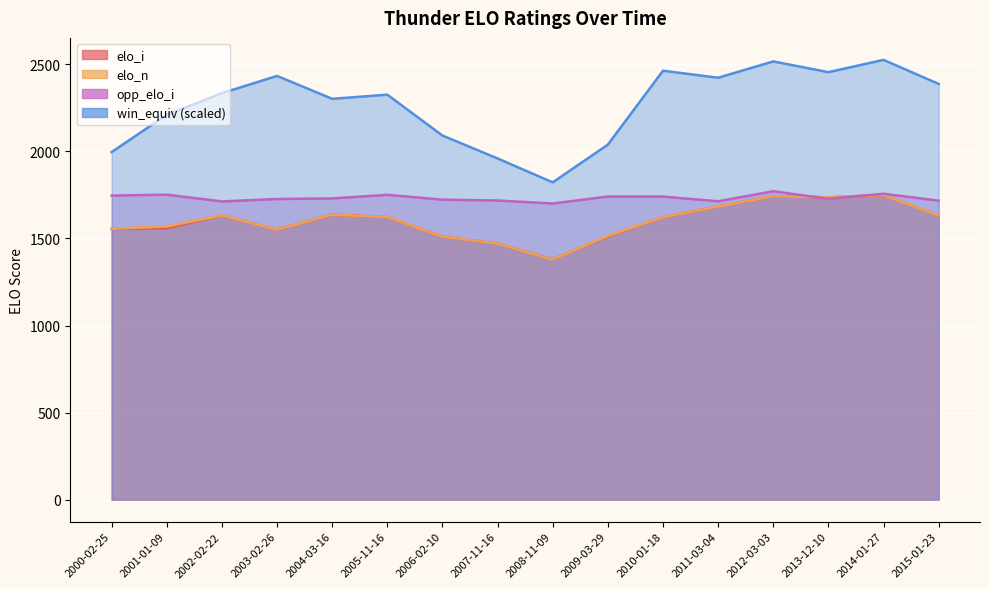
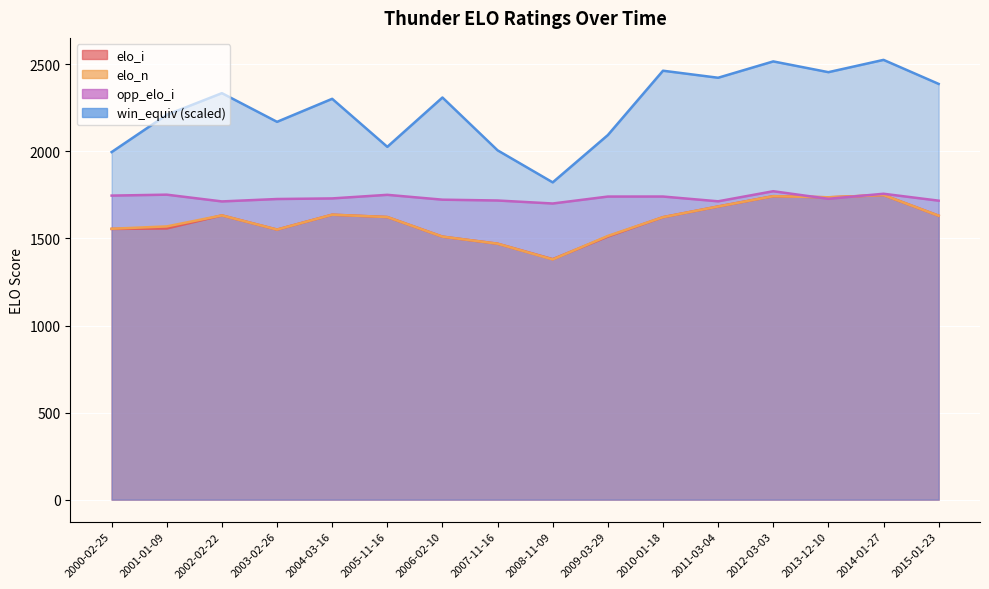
win_equiv (scaled), 2003-02-26: 2430 -> 2170
win_equiv (scaled), 2005-11-16: 2330 -> 2030
win_equiv (scaled), 2006-02-10: 2090 -> 2310
win_equiv (scaled), 2007-11-16: 1960 -> 2010
win_equiv (scaled), 2009-03-29: 2040 -> 2090
